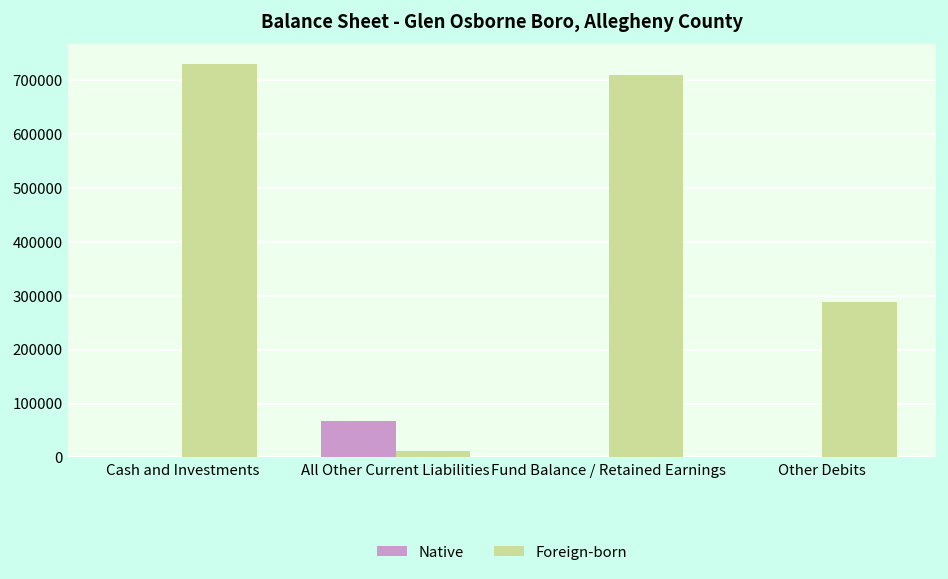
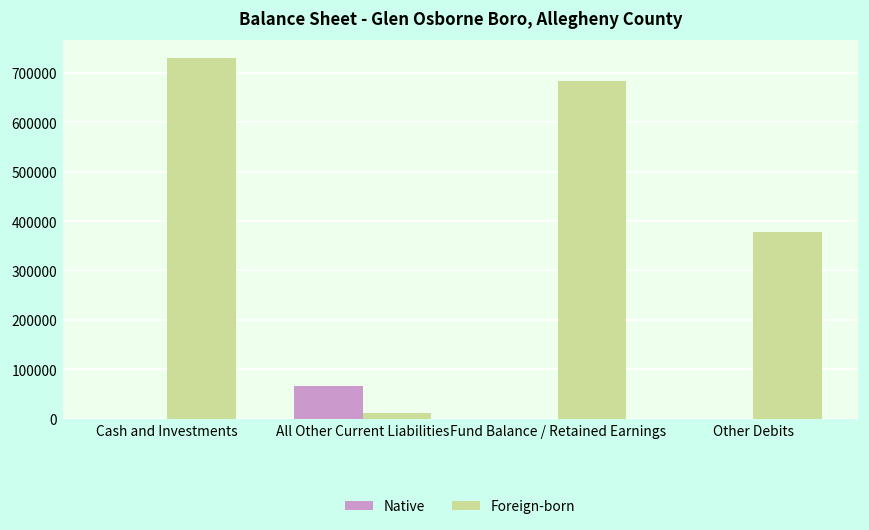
Foreign-born, Fund Balance / Retained Earnings: 710000 -> 680000
Foreign-born, Other Debits: 290000 -> 380000
